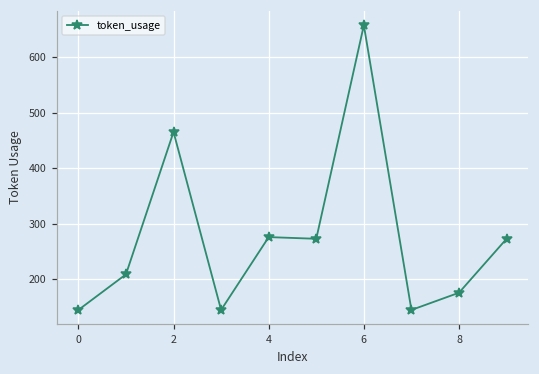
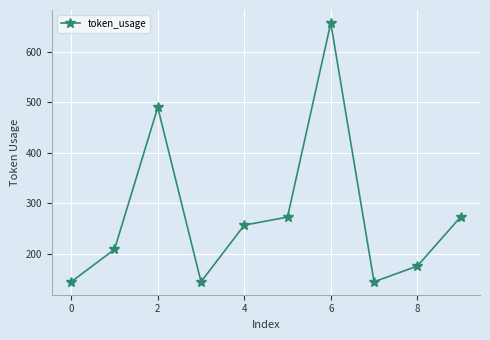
2: 470 -> 490
4: 280 -> 260
